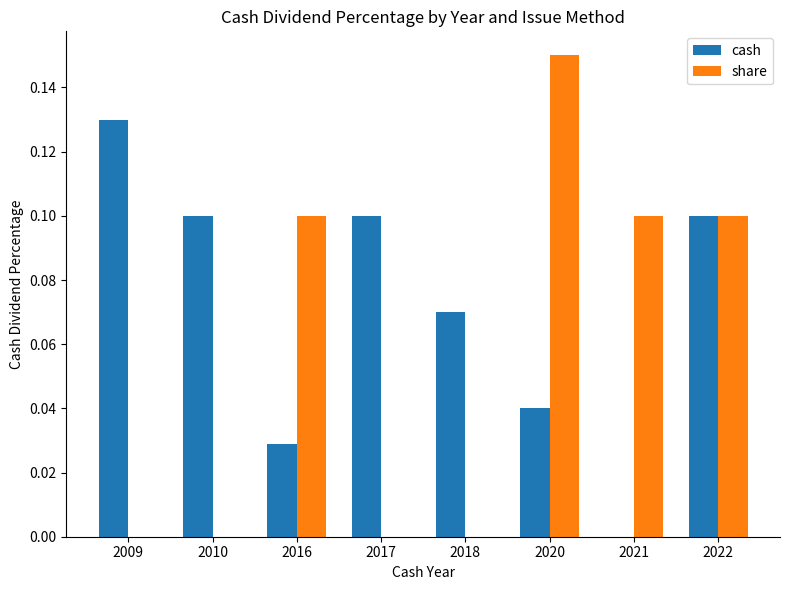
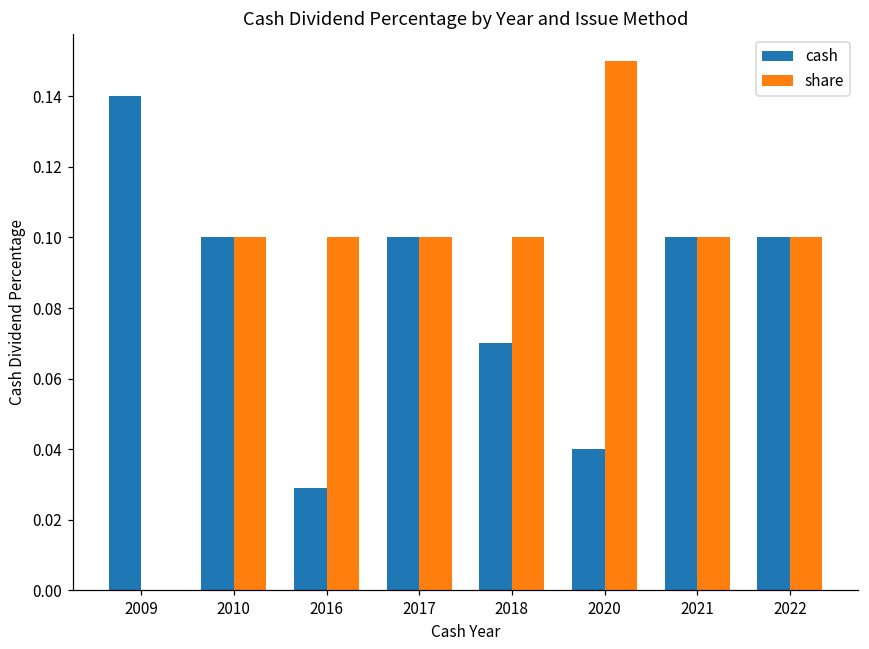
cash, 2009: 0.13 -> 0.14
share, 2010: 0.0 -> 0.1
share, 2017: 0.0 -> 0.1
share, 2018: 0.0 -> 0.1
cash, 2021: 0.0 -> 0.1
